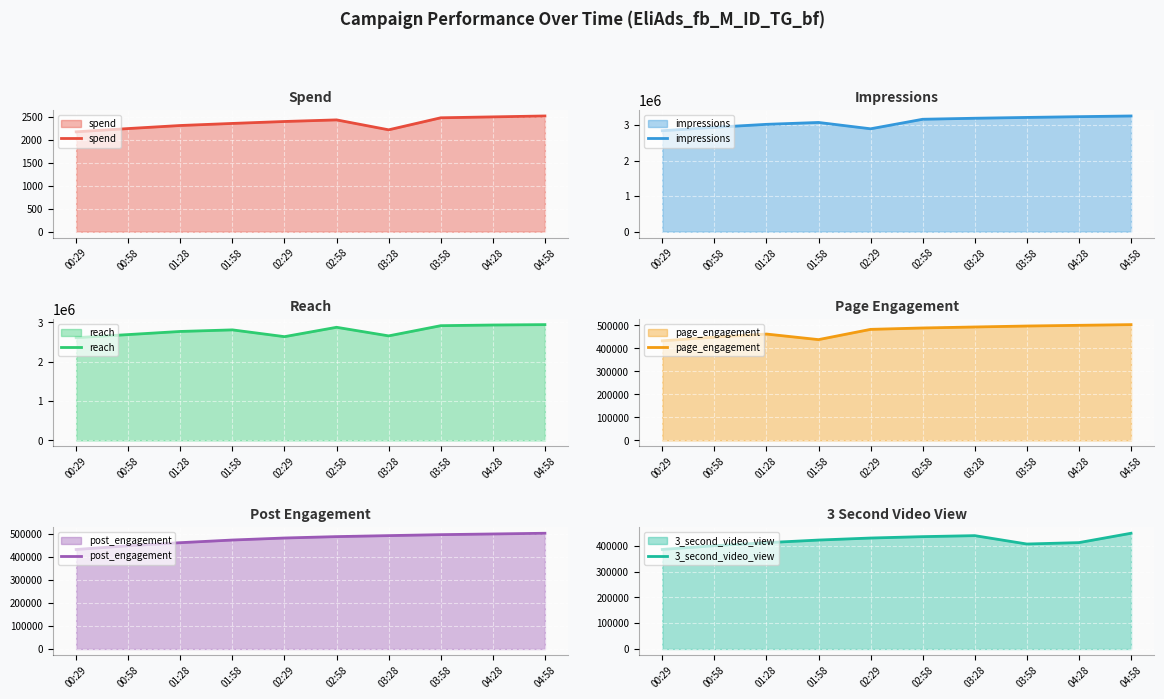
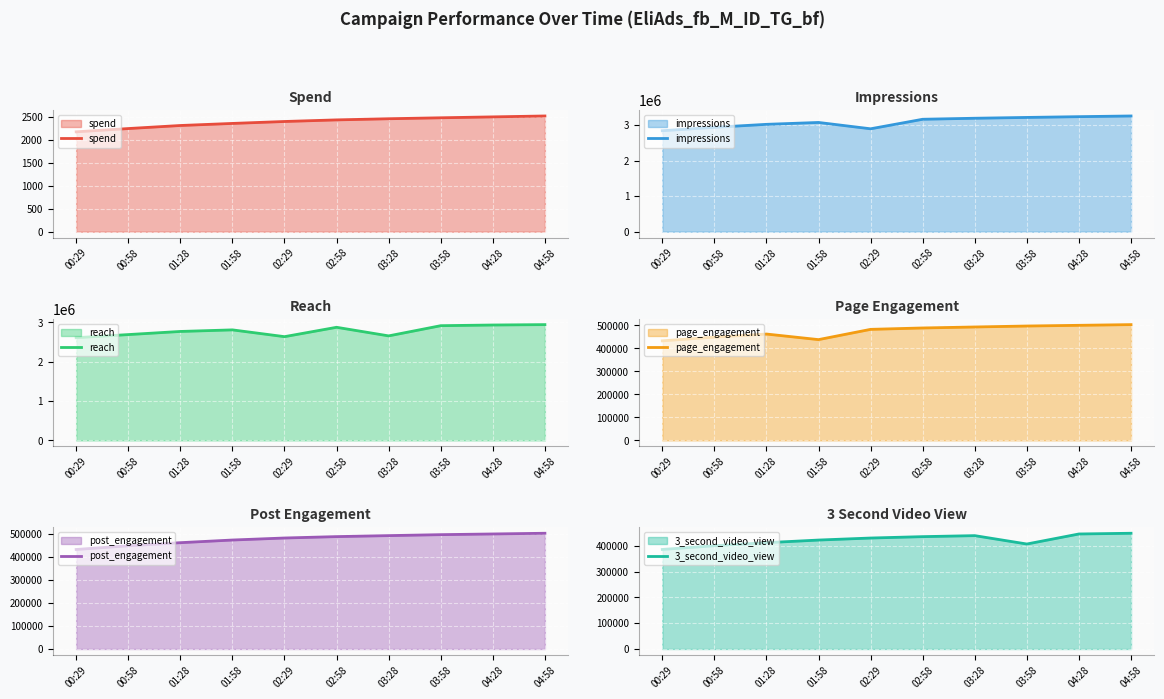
Spend, 03:28: 2200 -> 2500
3 Second Video View, 04:28: 410000 -> 450000
